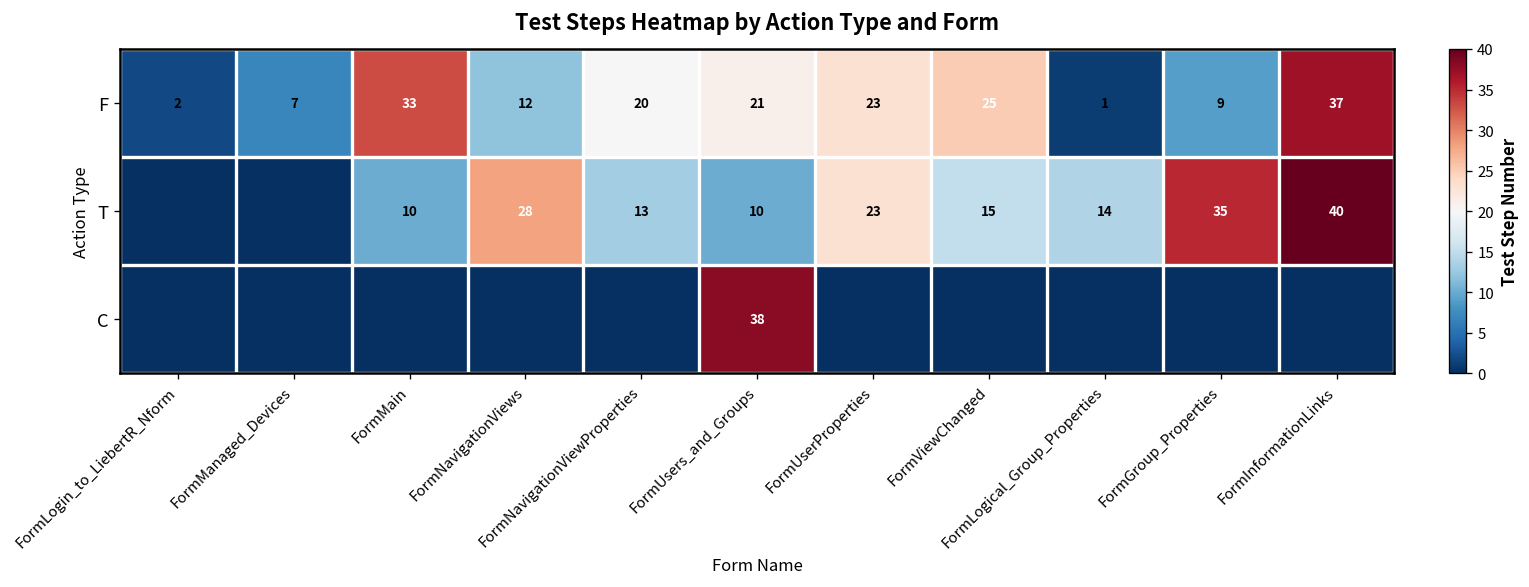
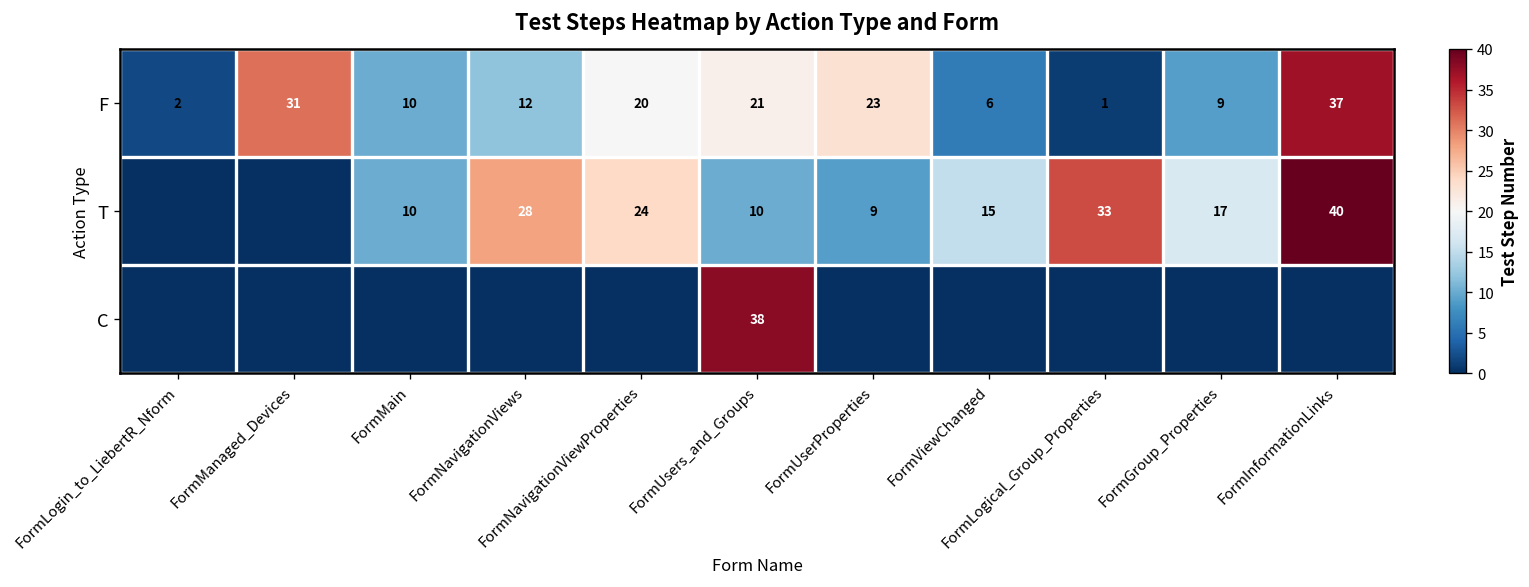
F, FormManaged_Devices: 7 -> 31
F, FormMain: 33 -> 10
F, FormViewChanged: 25 -> 6
T, FormNavigationViewProperties: 13 -> 24
T, FormUserProperties: 23 -> 9
T, FormLogical_Group_Properties: 14 -> 33
T, FormGroup_Properties: 35 -> 17
